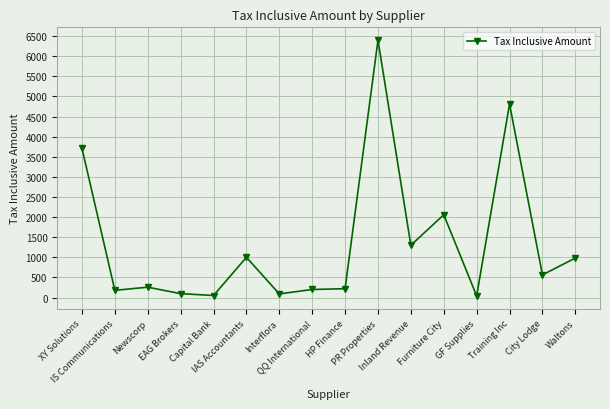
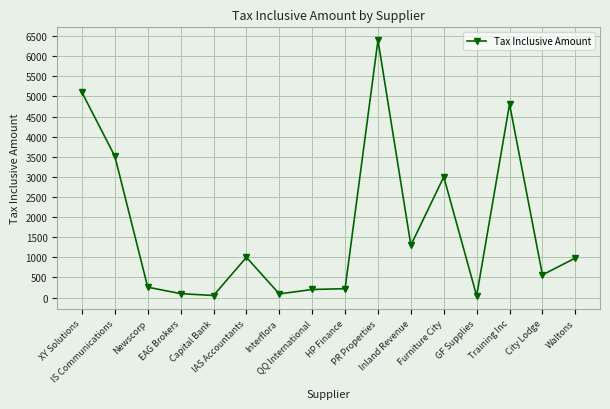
XY Solutions: 3700 -> 5100
IS Communications: 200 -> 3500
Furniture City: 2100 -> 3000
